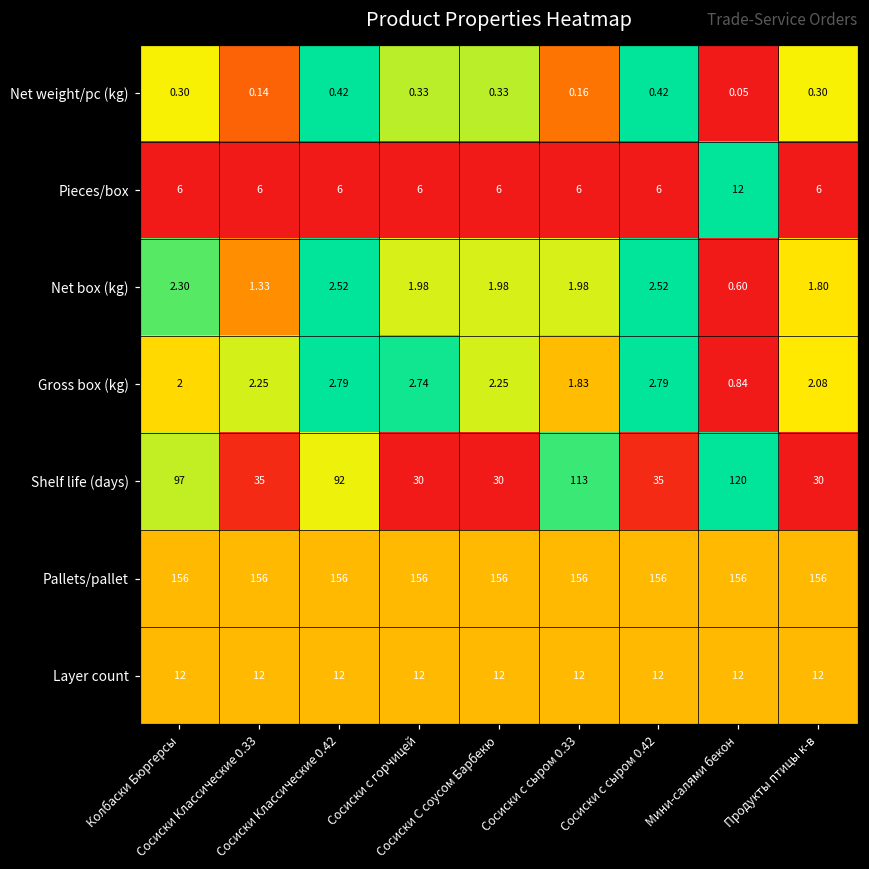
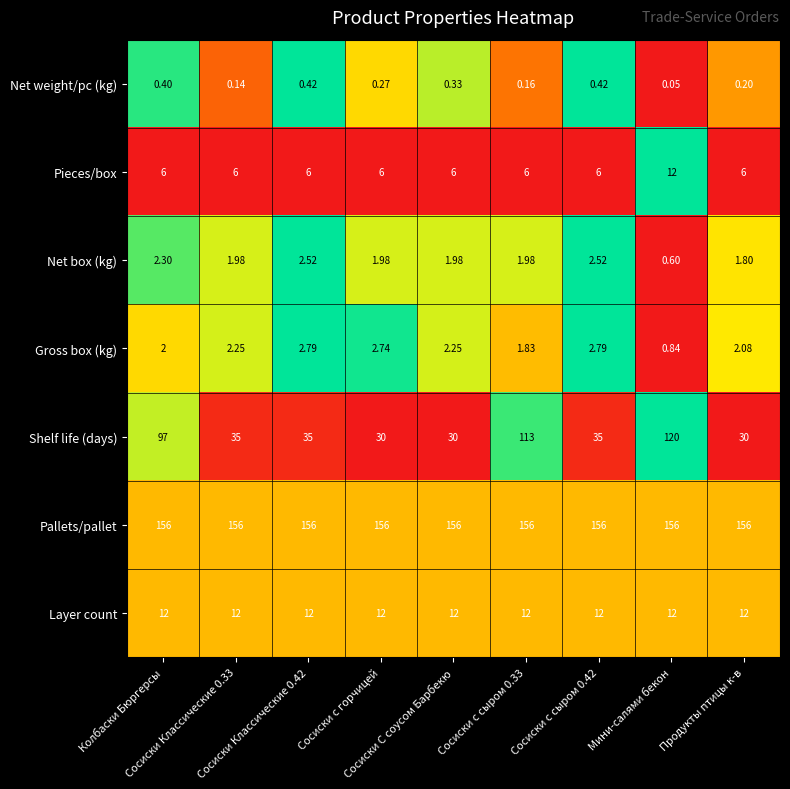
Net weight/pc (kg), Колбаски Бюргерсы: 0.30 -> 0.40
Net weight/pc (kg), Сосиски с горчицей: 0.33 -> 0.27
Net weight/pc (kg), Продукты птицы к-в: 0.30 -> 0.20
Net box (kg), Сосиски Классические 0.33: 1.33 -> 1.98
Shelf life (days), Сосиски Классические 0.42: 92 -> 35
